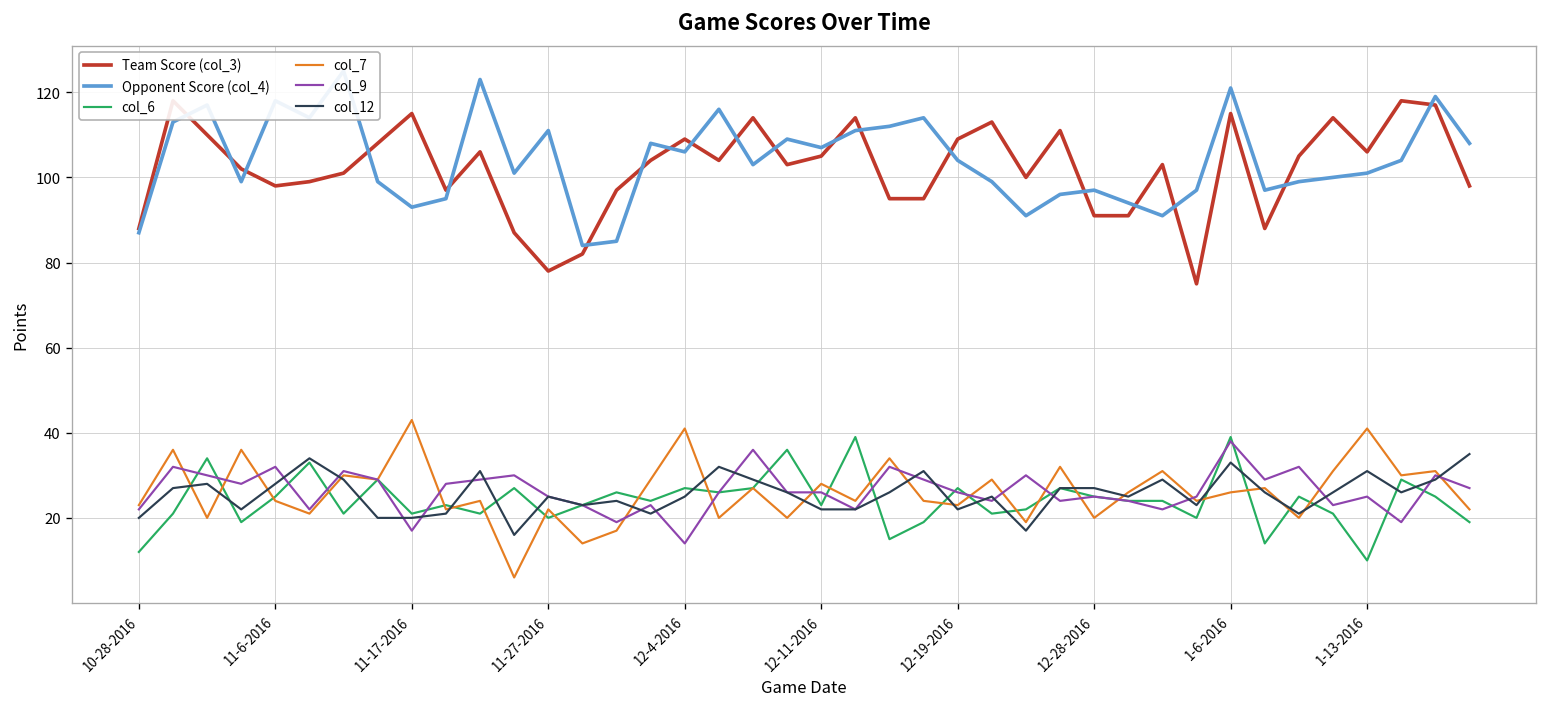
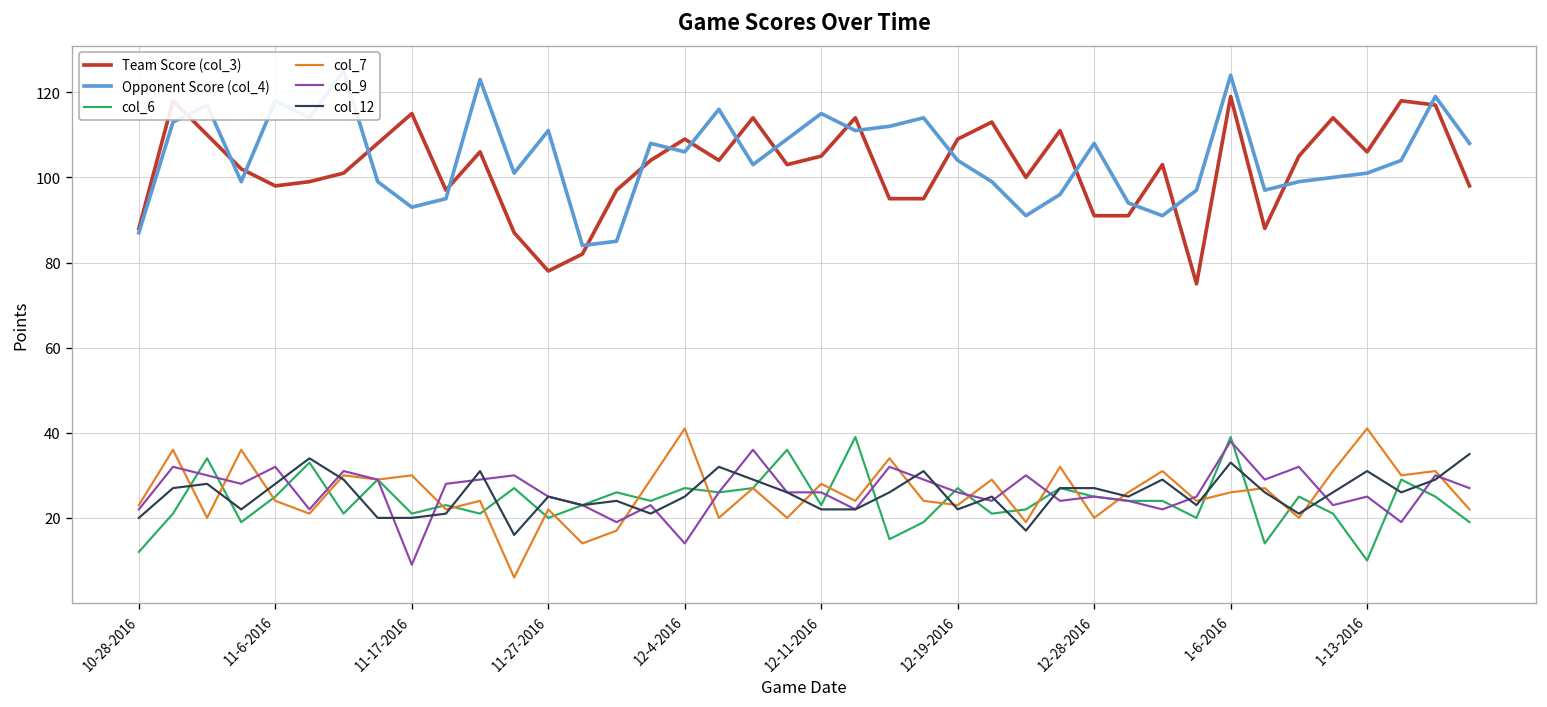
col_7, 11-17-2016: 43 -> 30
col_9, 11-17-2016: 17 -> 9
Opponent Score (col_4), 12-11-2016: 107 -> 115
Opponent Score (col_4), 12-28-2016: 97 -> 108
Team Score (col_3), 1-6-2016: 115 -> 119
Opponent Score (col_4), 1-6-2016: 121 -> 124
